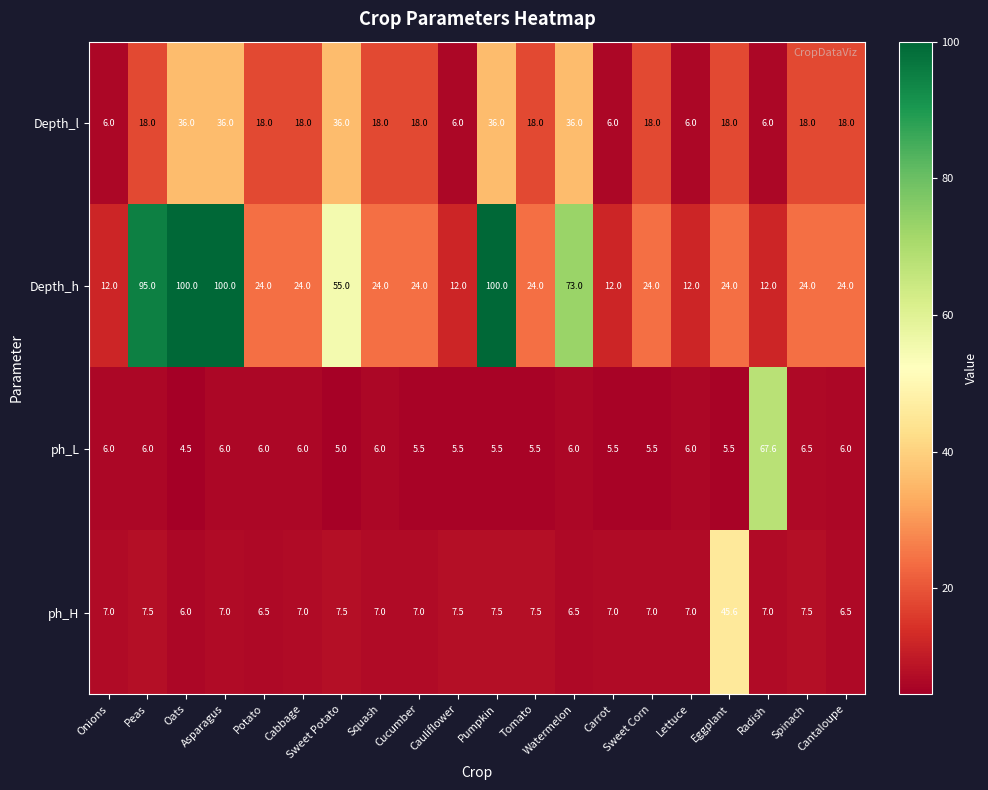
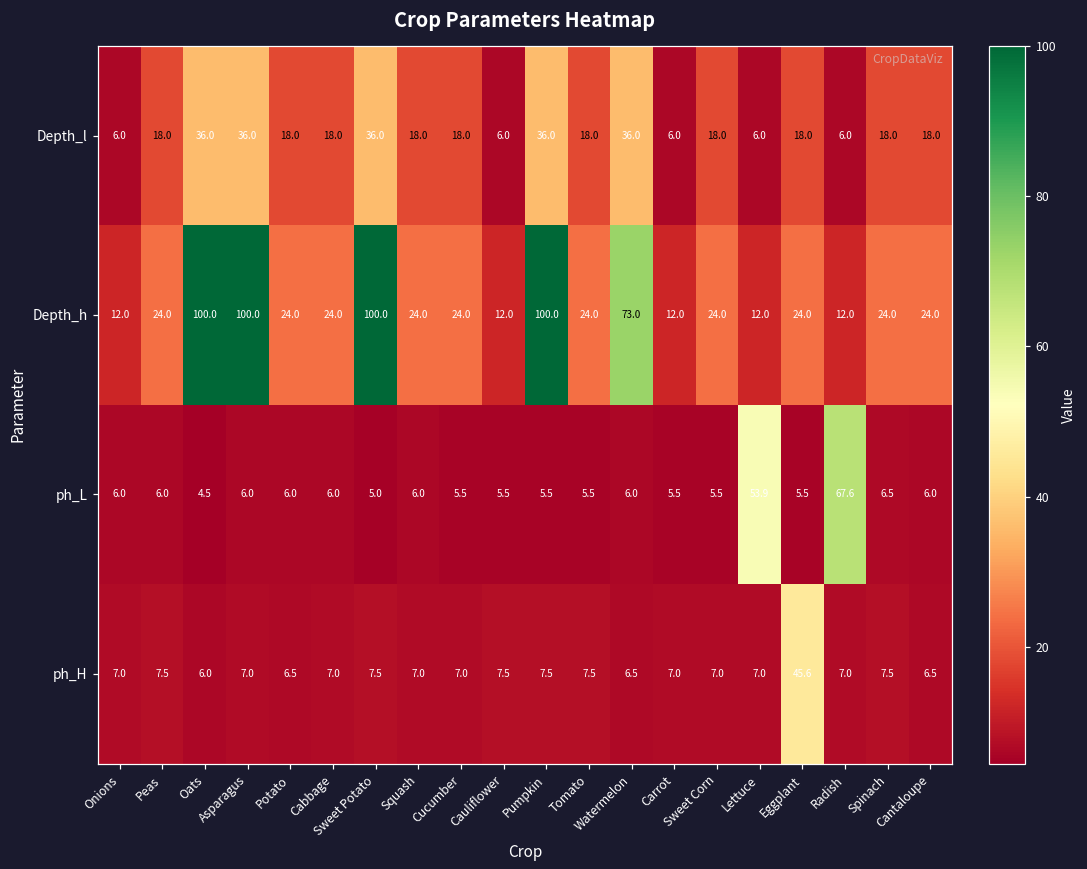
Depth_h, Peas: 95.0 -> 24.0
Depth_h, Sweet Potato: 55.0 -> 100.0
ph_L, Lettuce: 6.0 -> 53.9
